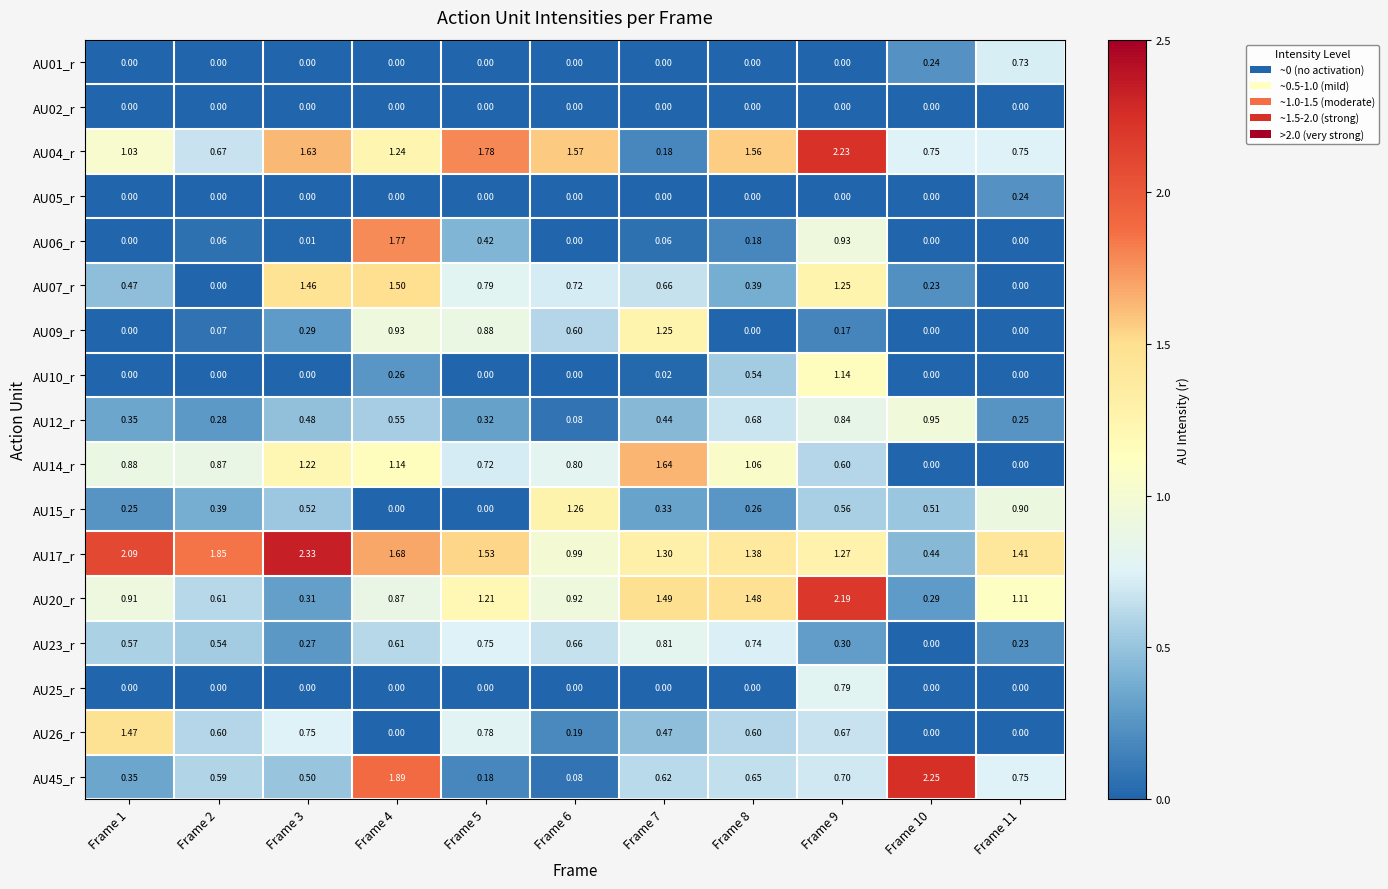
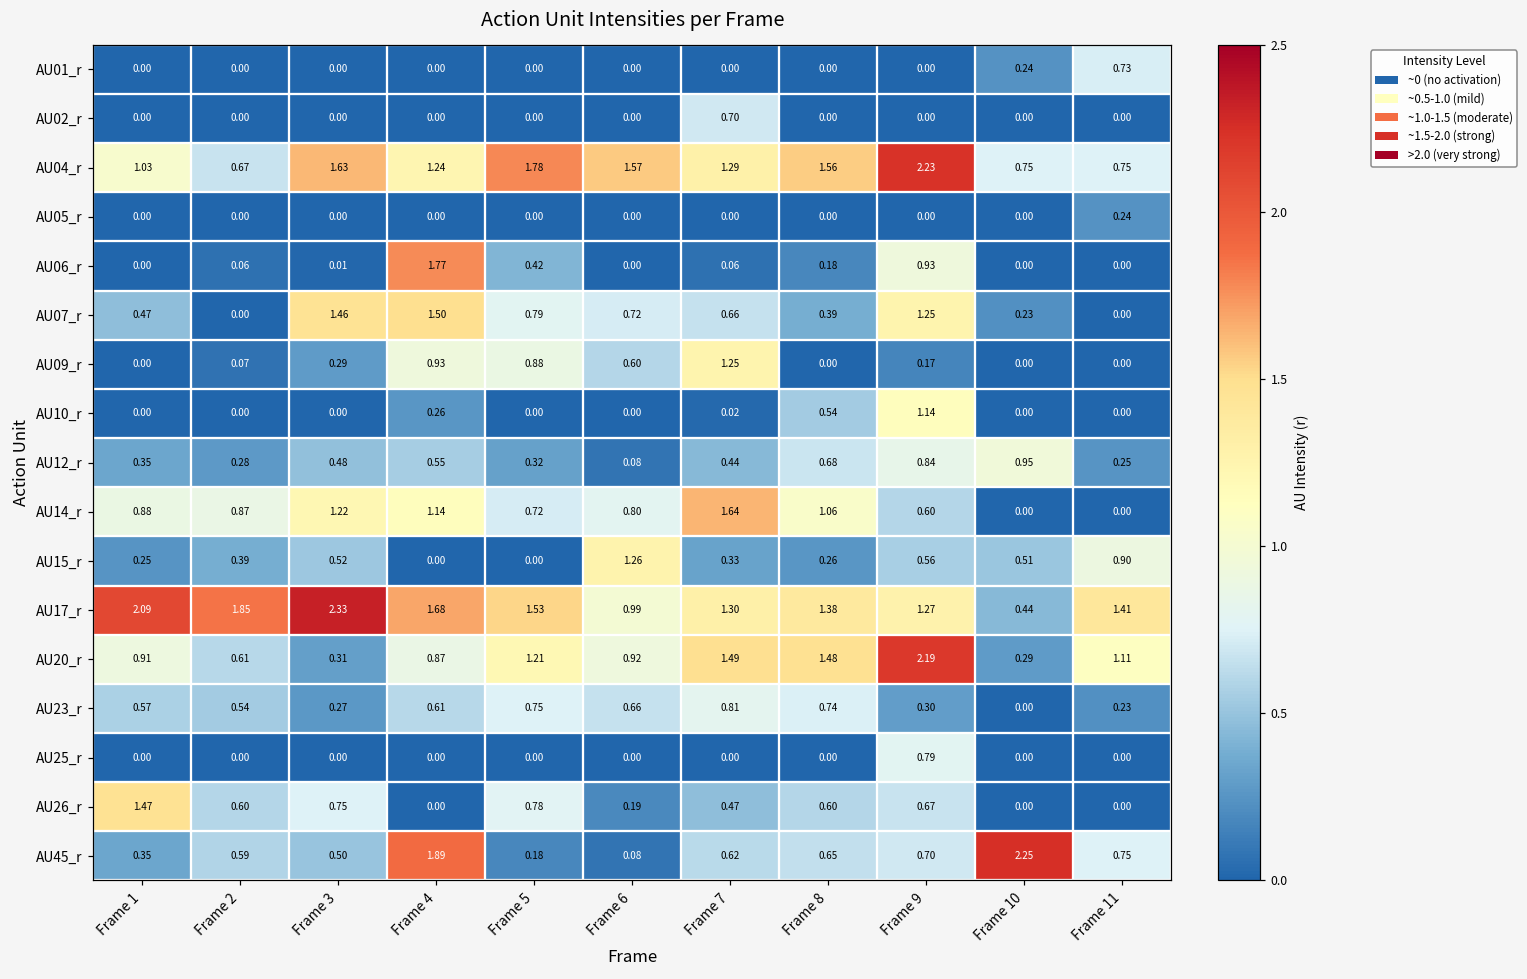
AU02_r, Frame 7: 0.00 -> 0.70
AU04_r, Frame 7: 0.18 -> 1.29
